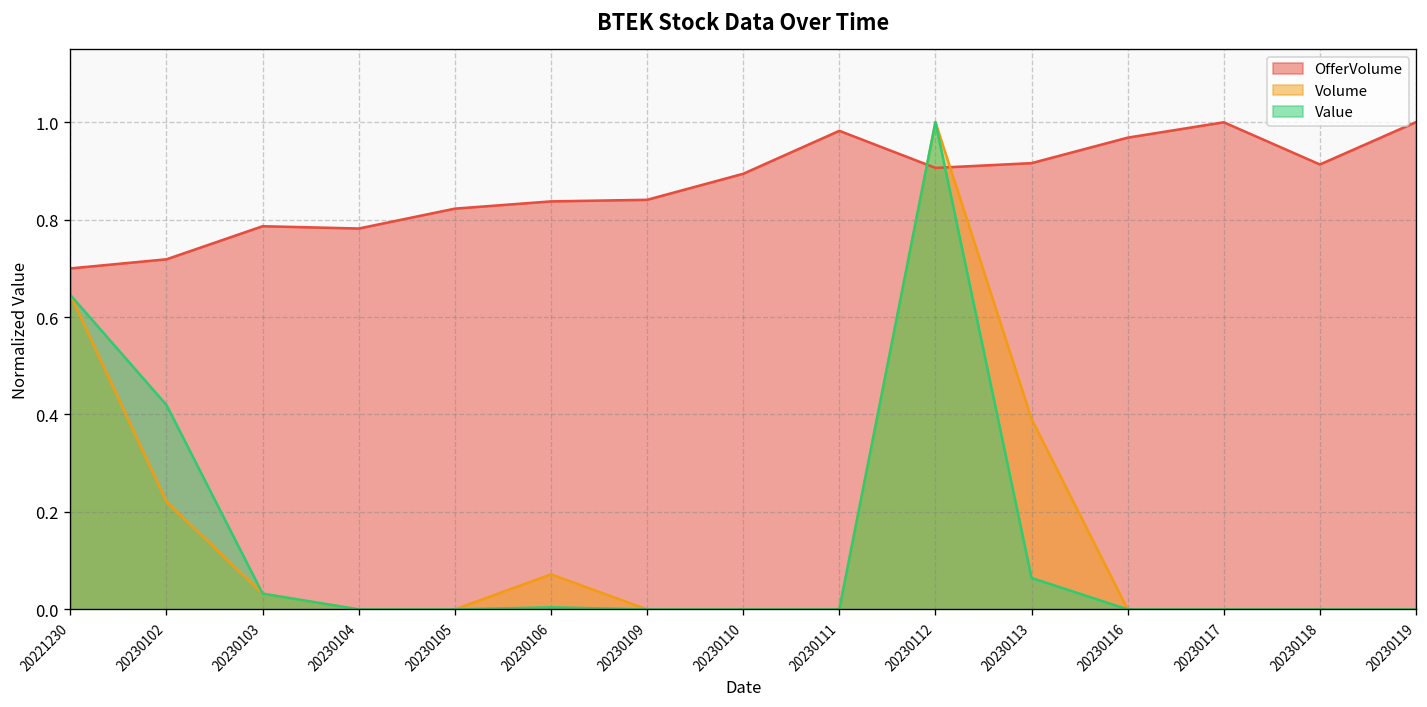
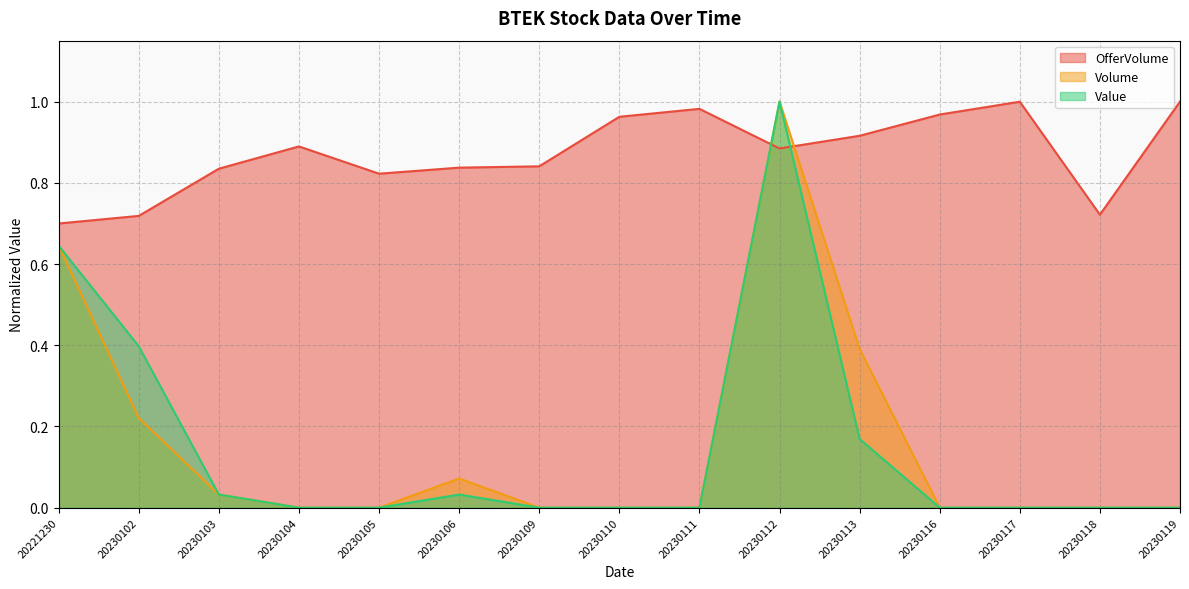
Value, 20230102: 0.42 -> 0.40
OfferVolume, 20230103: 0.79 -> 0.83
OfferVolume, 20230104: 0.78 -> 0.89
Value, 20230106: 0.00 -> 0.03
OfferVolume, 20230110: 0.89 -> 0.96
OfferVolume, 20230112: 0.91 -> 0.88
Value, 20230113: 0.06 -> 0.17
OfferVolume, 20230118: 0.91 -> 0.72
